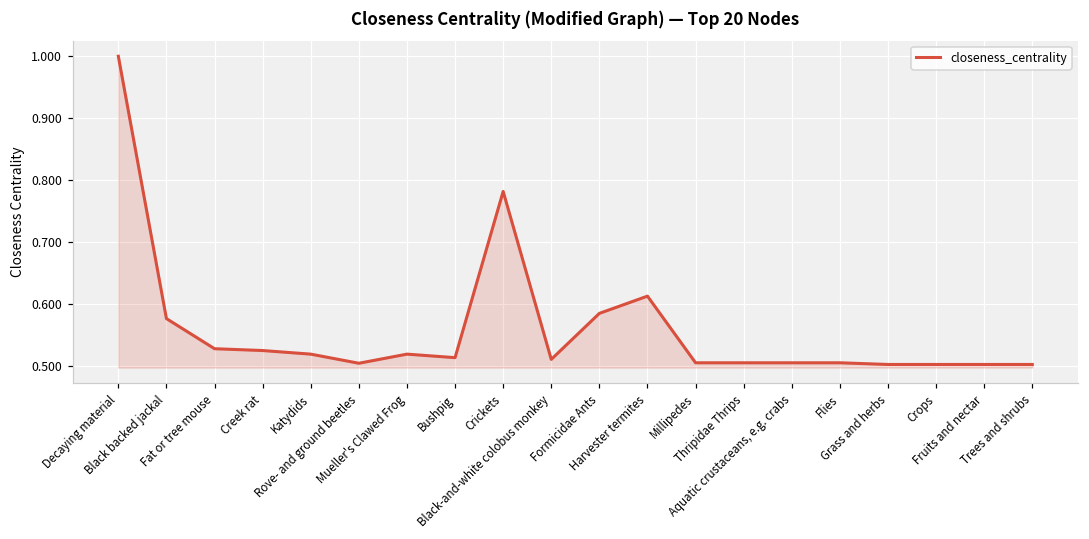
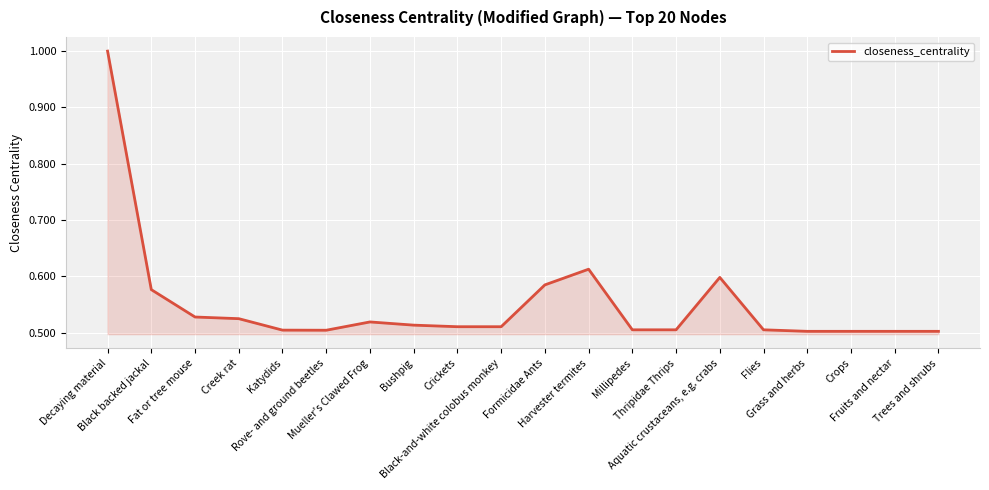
Katydids: 0.52 -> 0.50
Crickets: 0.78 -> 0.51
Aquatic crustaceans, e.g. crabs: 0.51 -> 0.60
